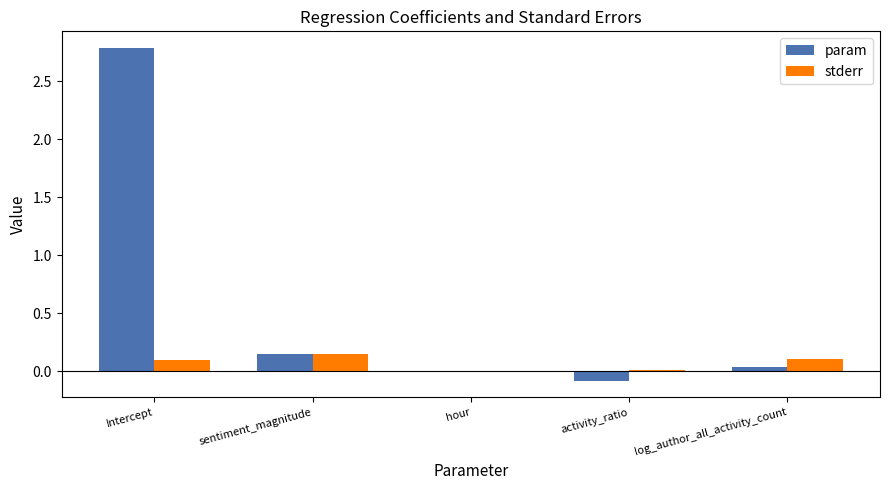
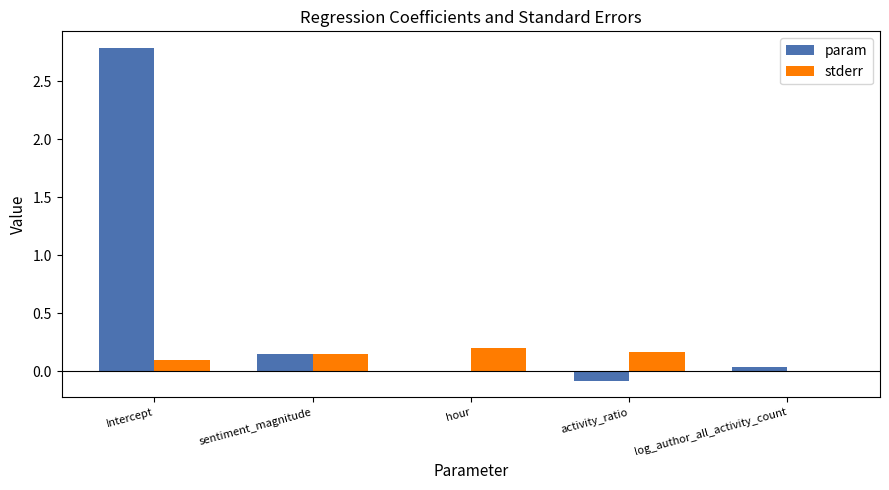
stderr, hour: 0.00 -> 0.20
stderr, activity_ratio: 0.01 -> 0.17
stderr, log_author_all_activity_count: 0.10 -> 0.01
